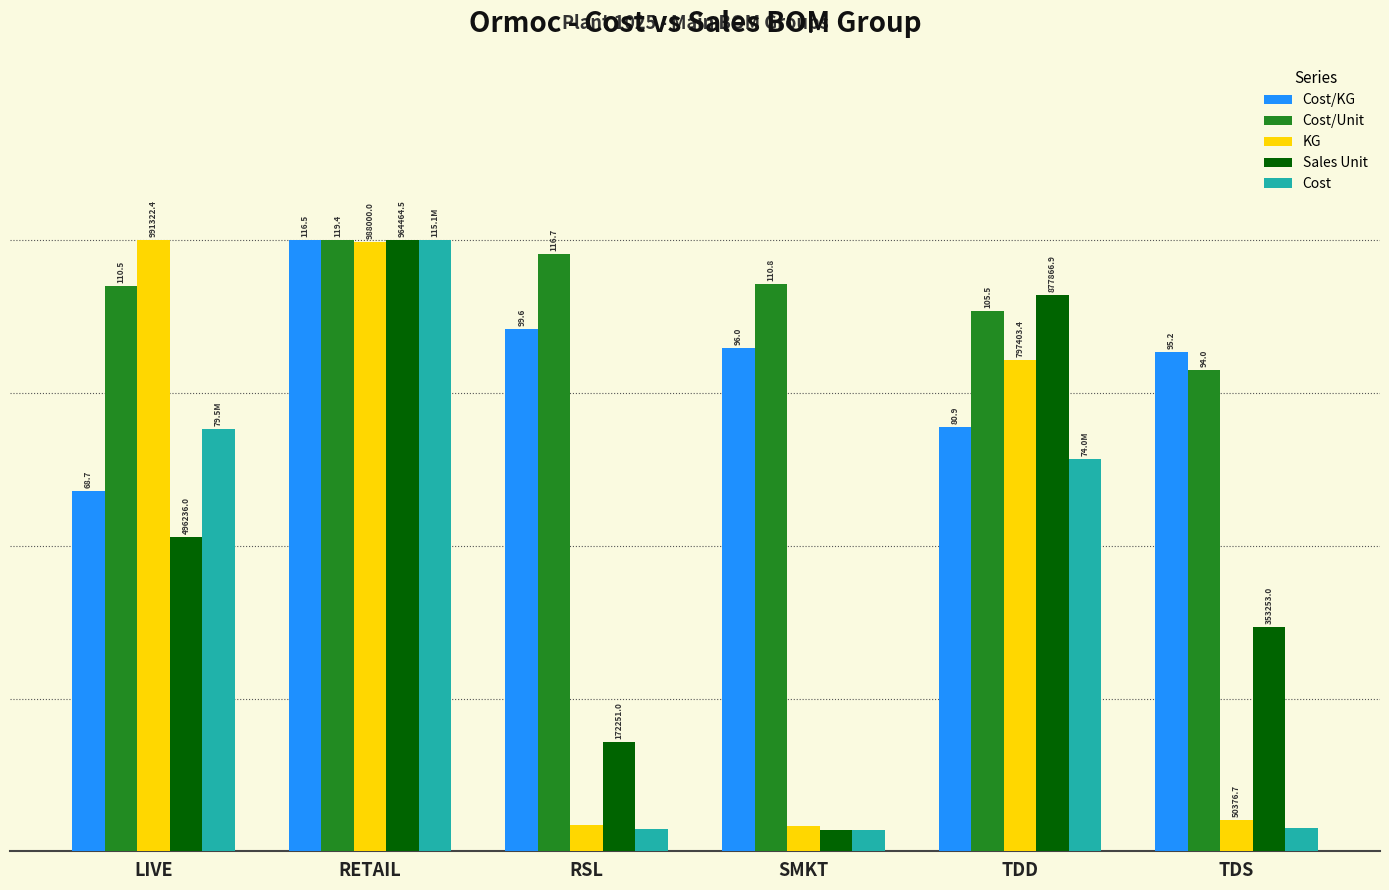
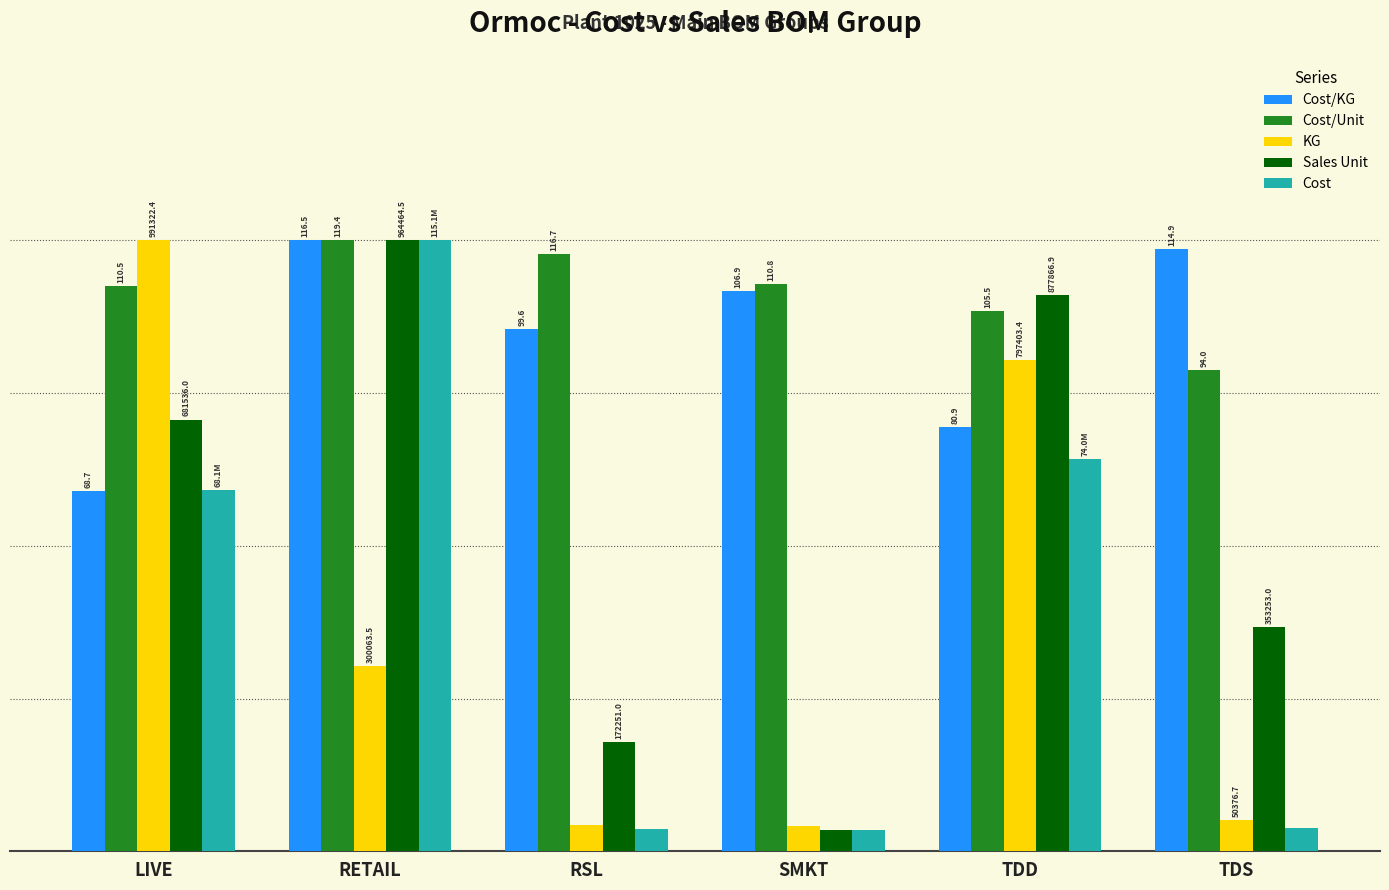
Sales Unit, LIVE: 496236.0 -> 681536.0
Cost, LIVE: 79.5M -> 68.1M
KG, RETAIL: 988000.0 -> 300063.5
Cost/KG, SMKT: 96.0 -> 106.9
Cost/KG, TDS: 95.2 -> 114.9
